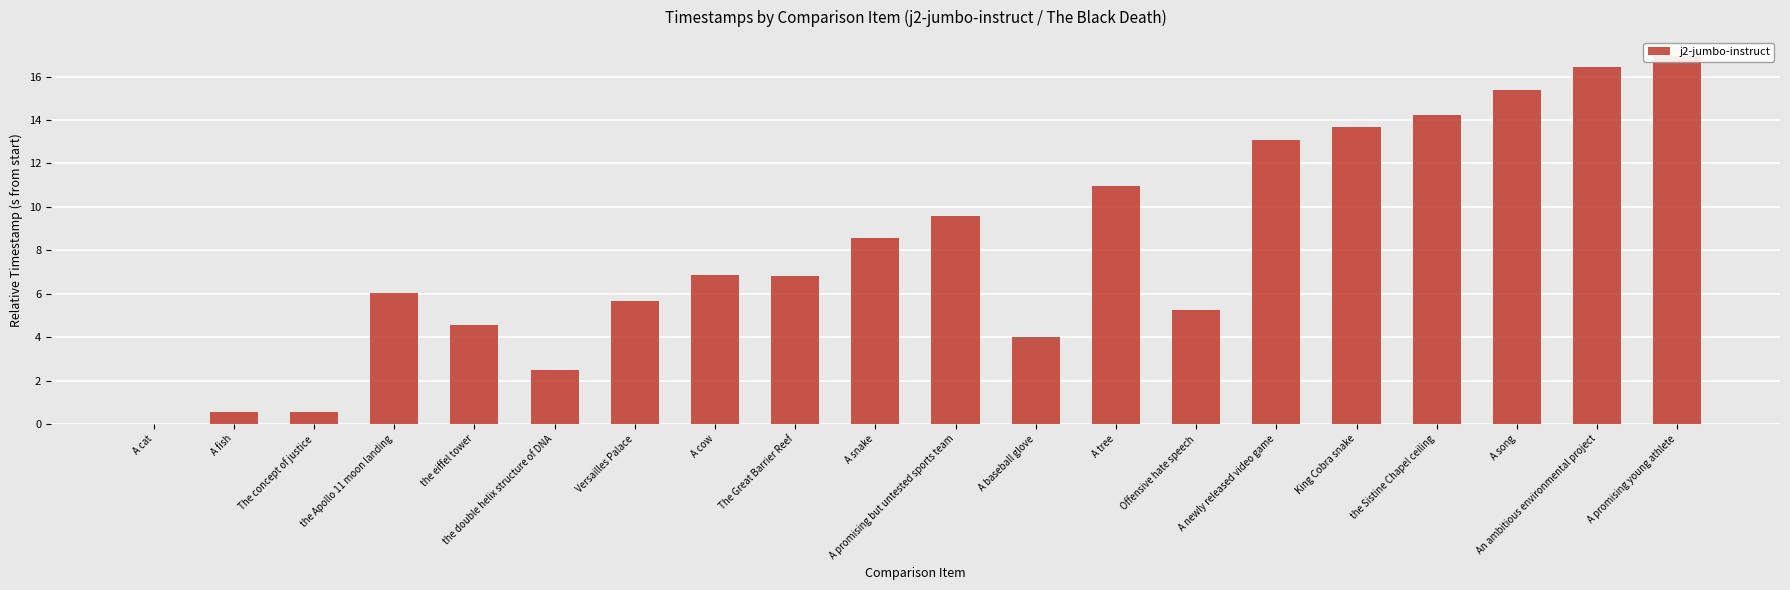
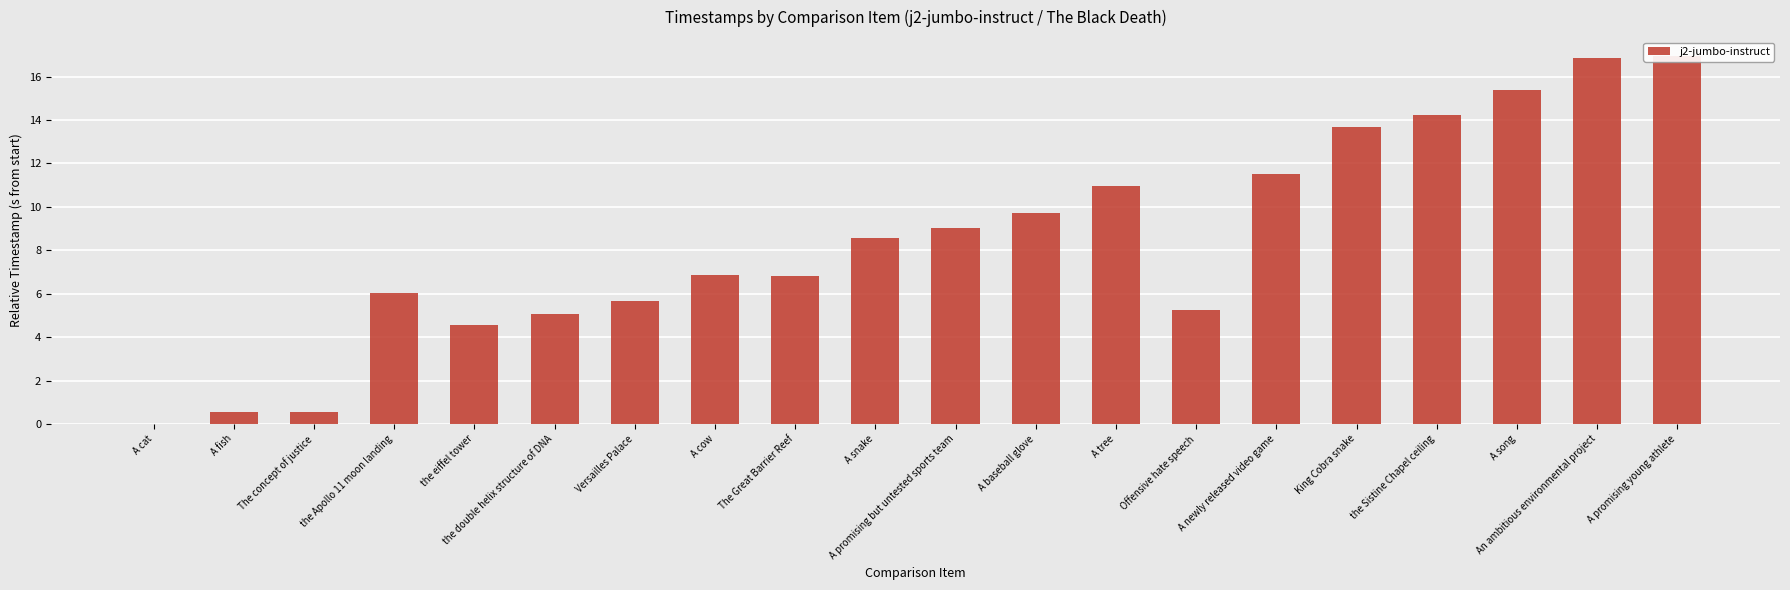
the double helix structure of DNA: 2.5 -> 5.1
A promising but untested sports team: 9.6 -> 9.0
A baseball glove: 4.0 -> 9.7
A newly released video game: 13.1 -> 11.5
An ambitious environmental project: 16.4 -> 16.9
